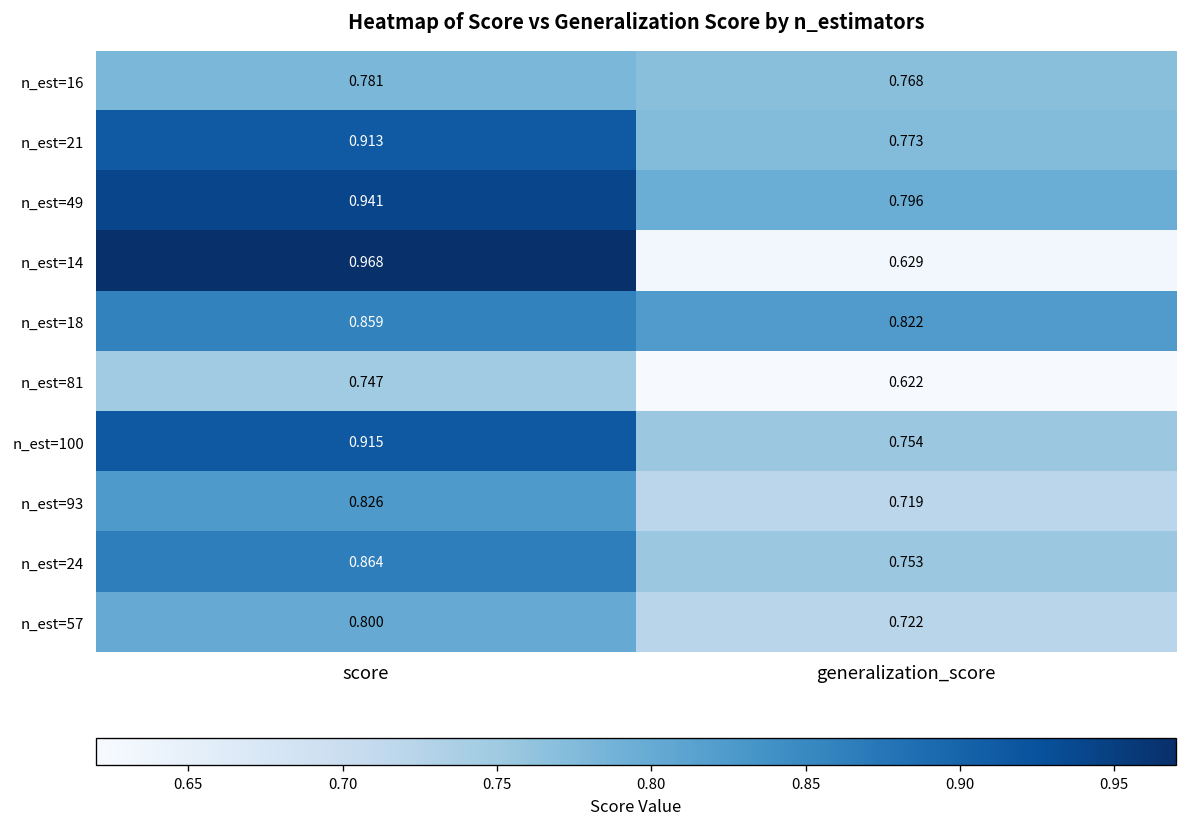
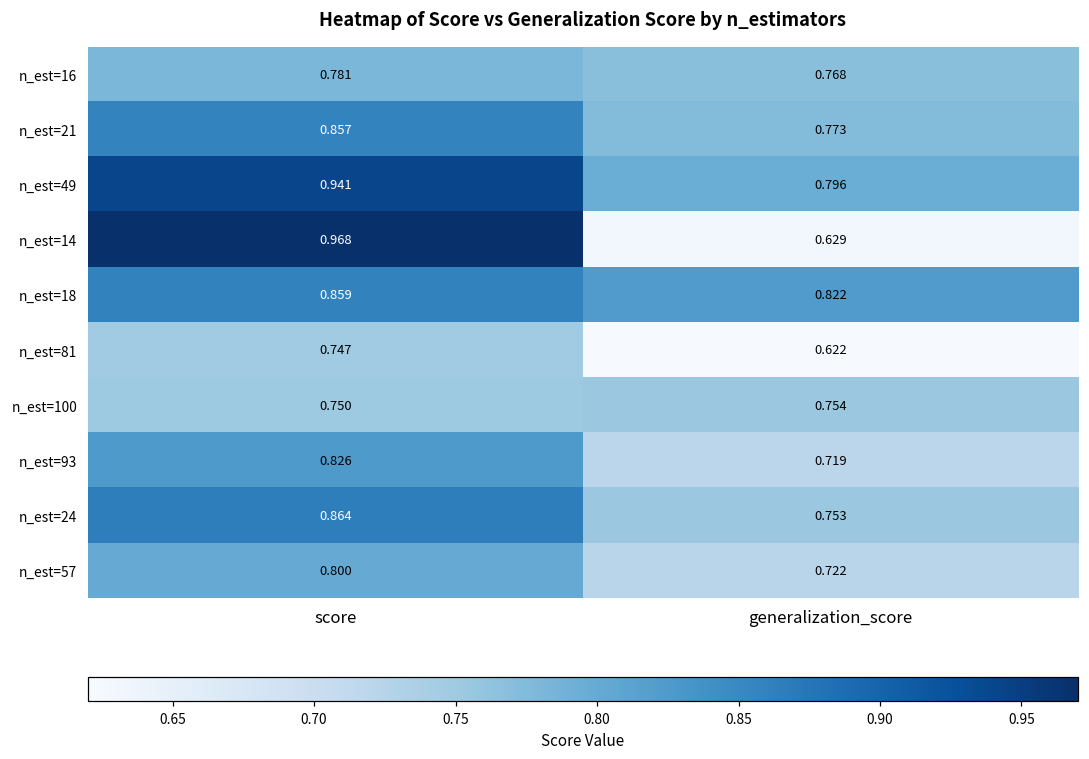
n_est=21, score: 0.913 -> 0.857
n_est=100, score: 0.915 -> 0.750
